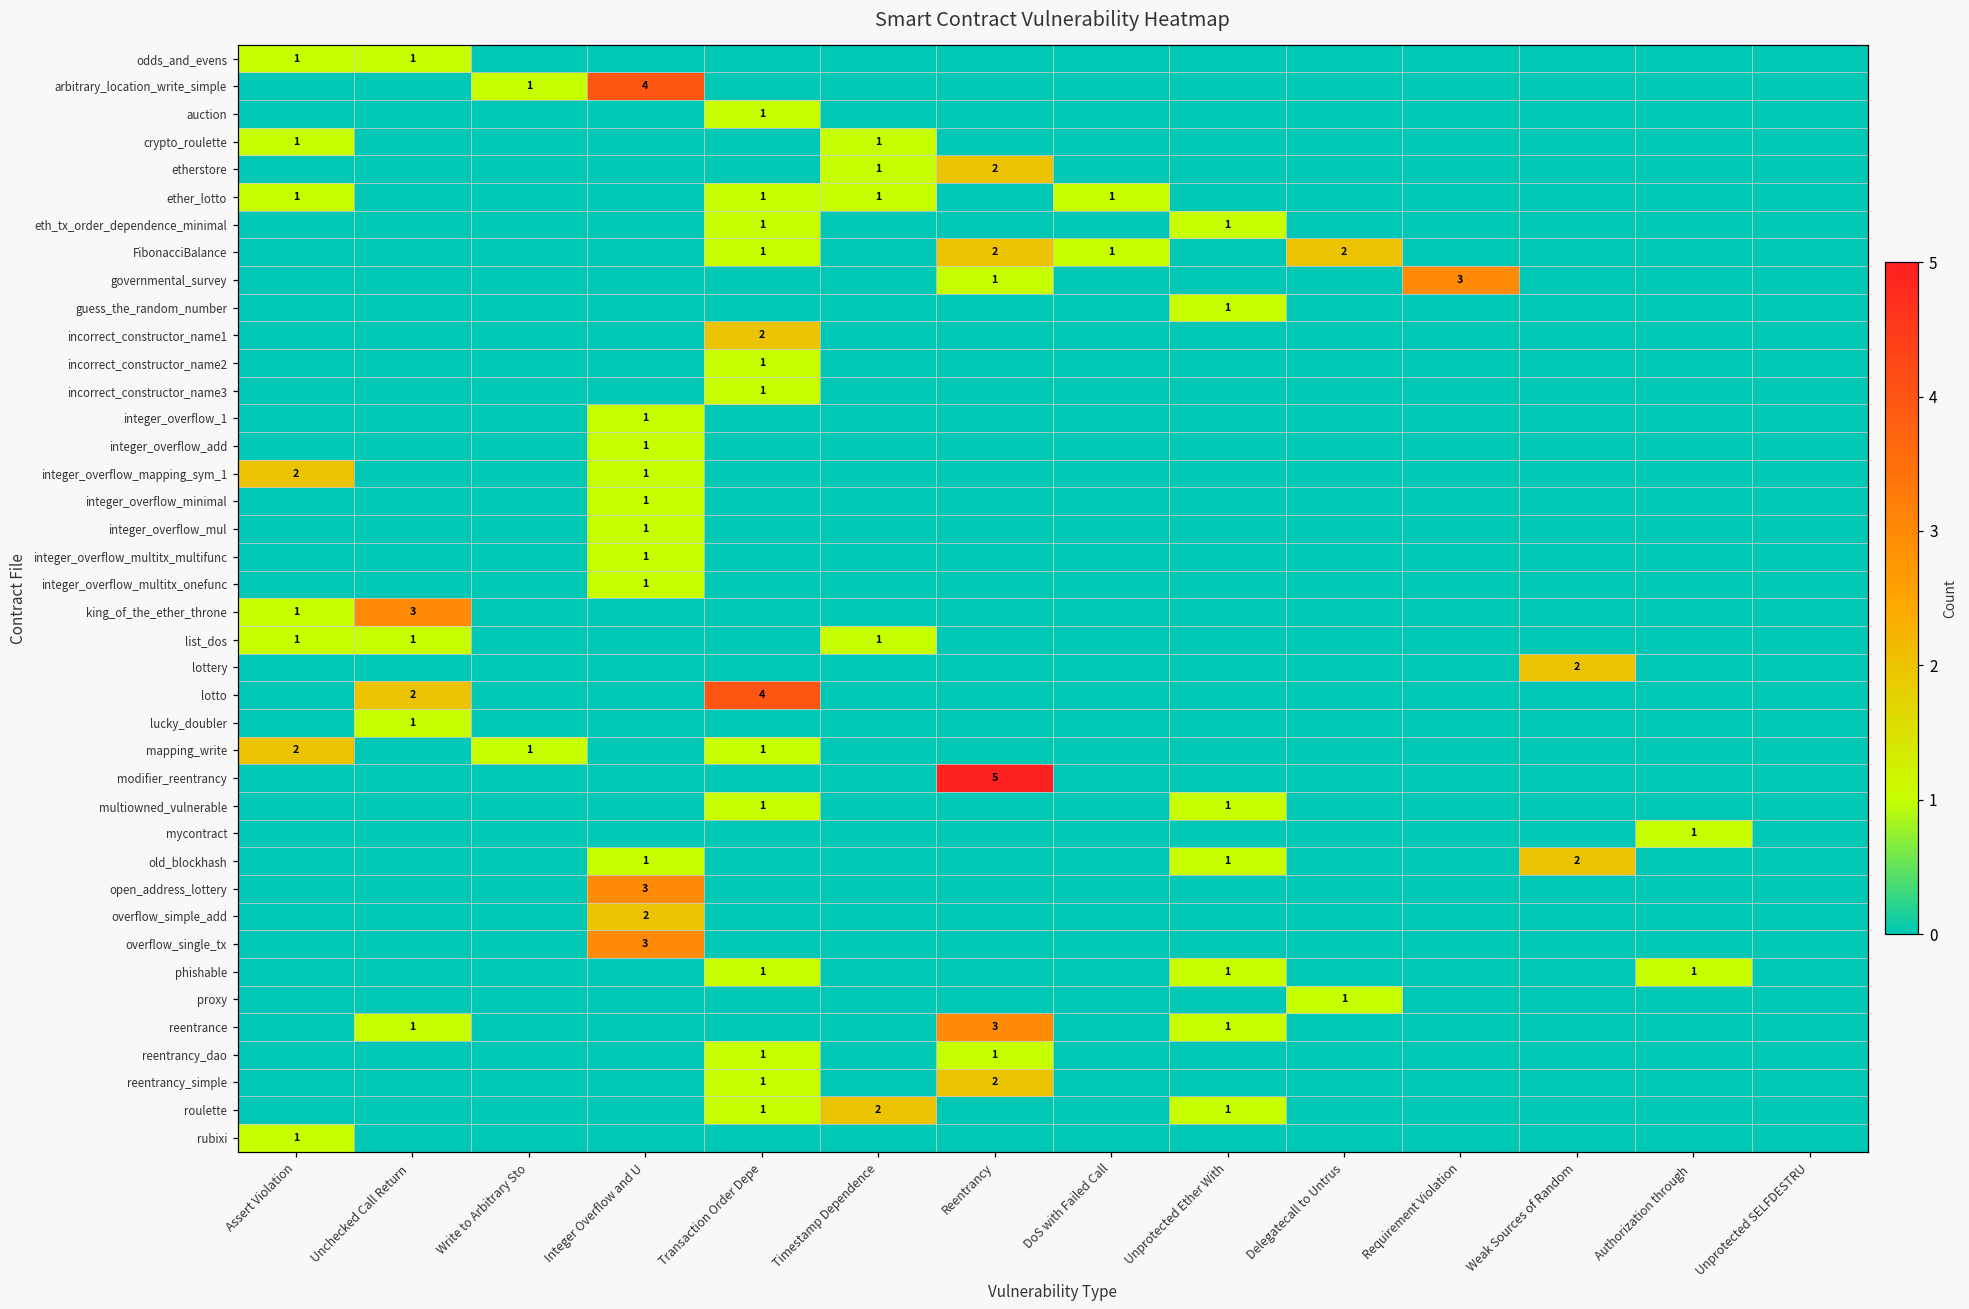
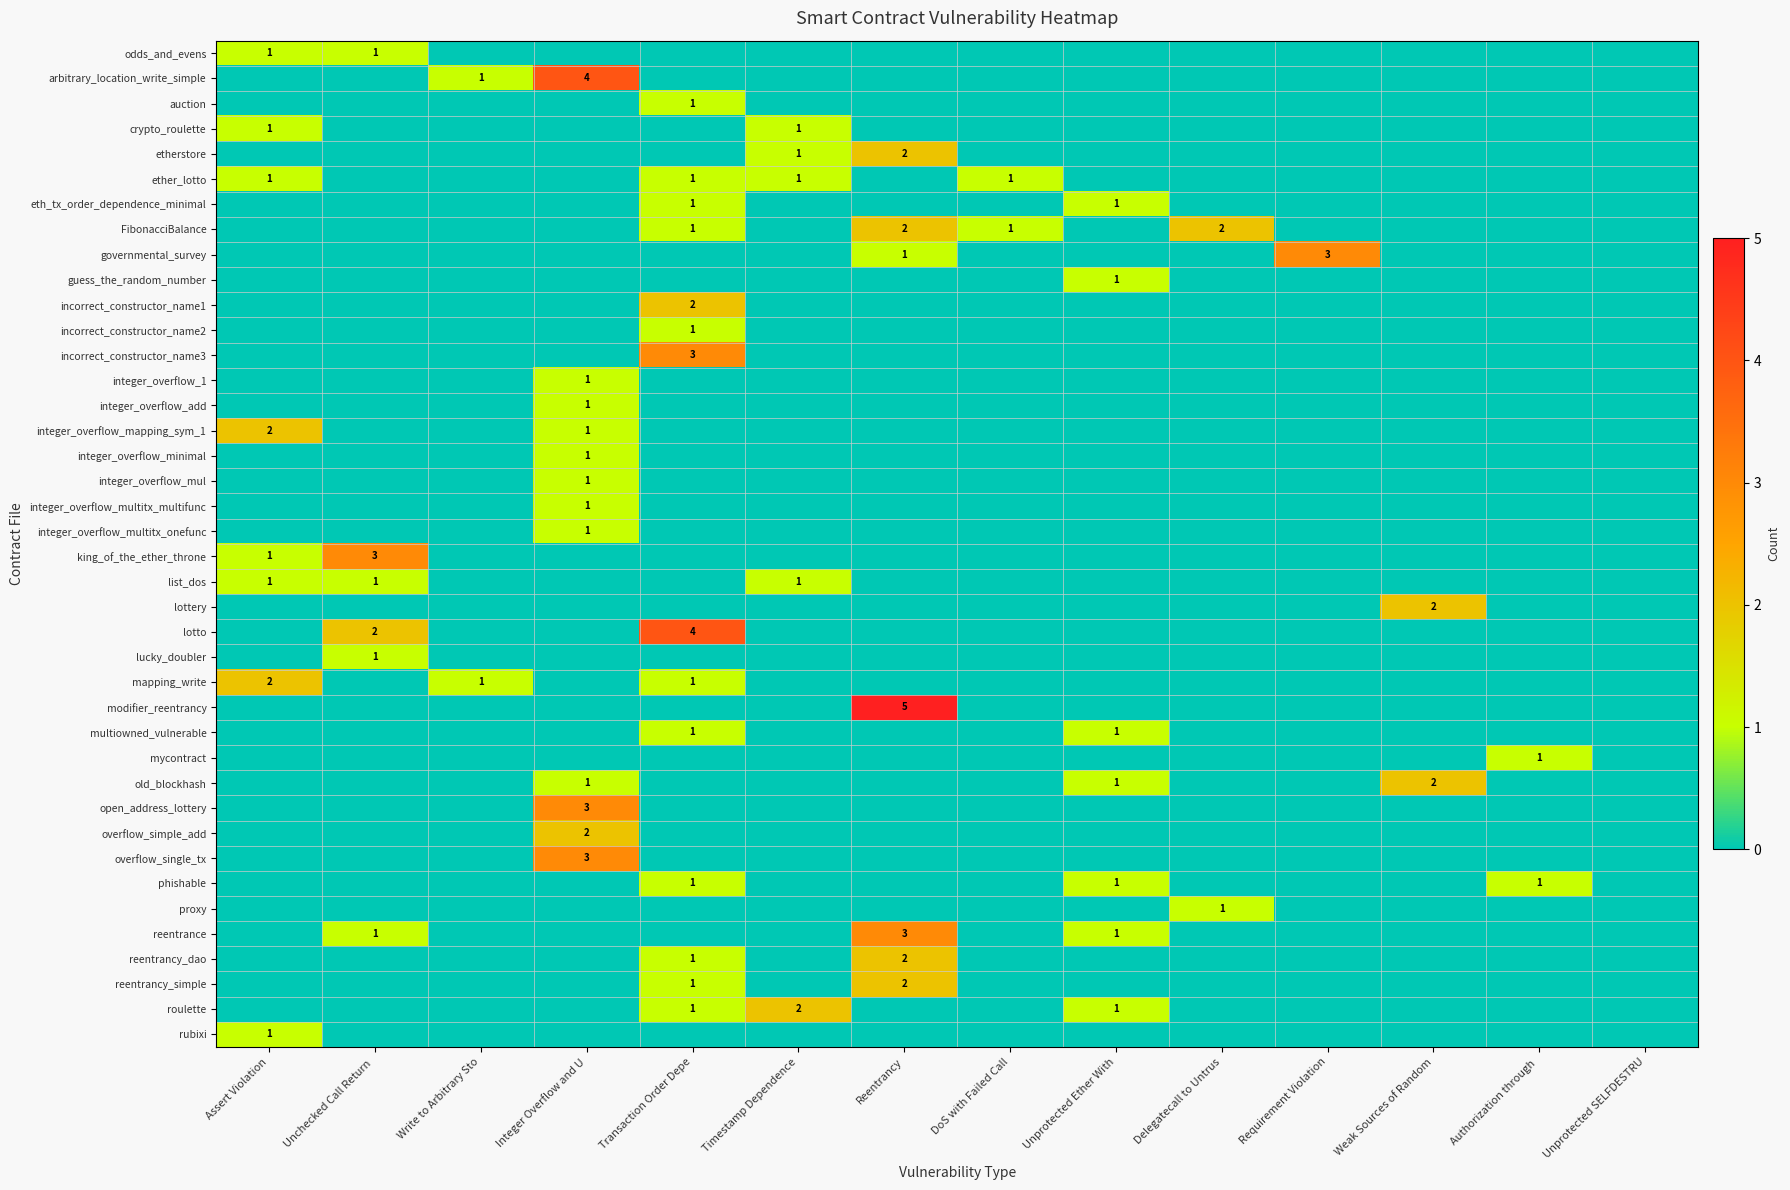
incorrect_constructor_name3, Transaction Order Depe: 1 -> 3
reentrancy_dao, Reentrancy: 1 -> 2
